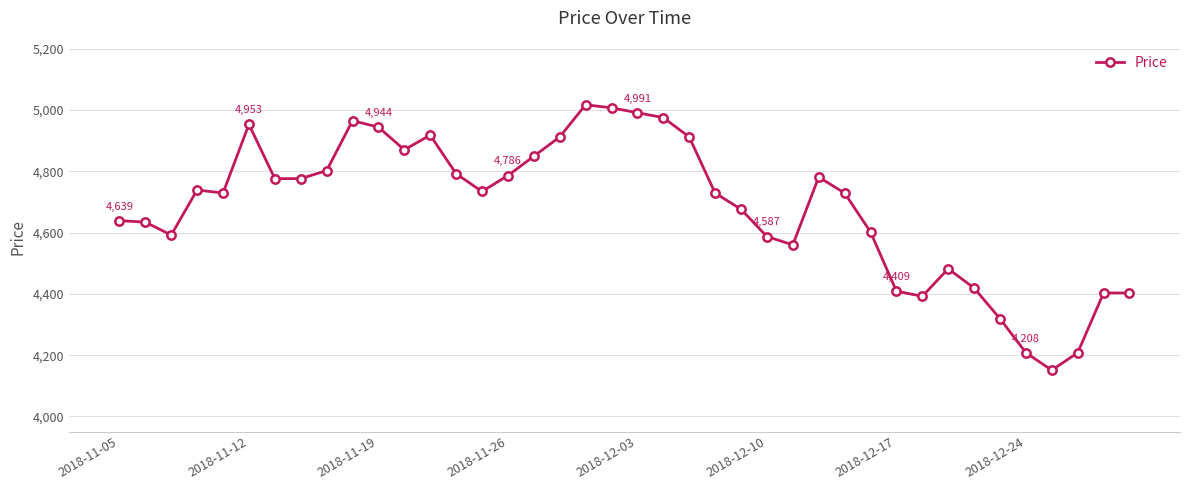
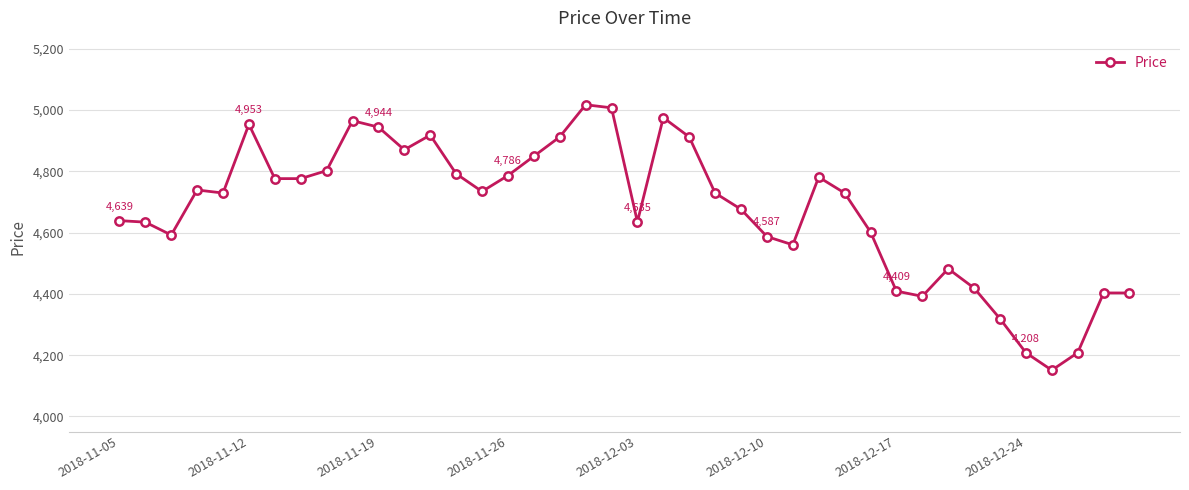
2018-12-03: 4,991 -> 4,635
